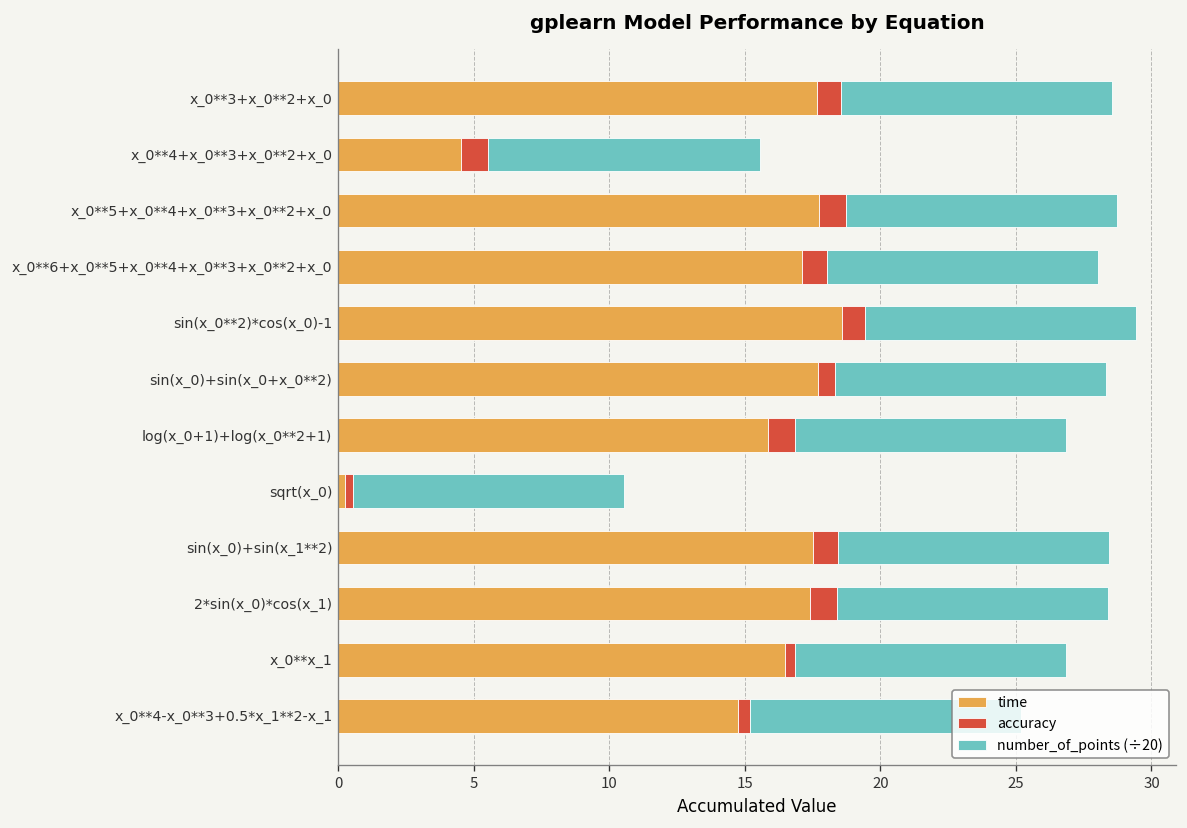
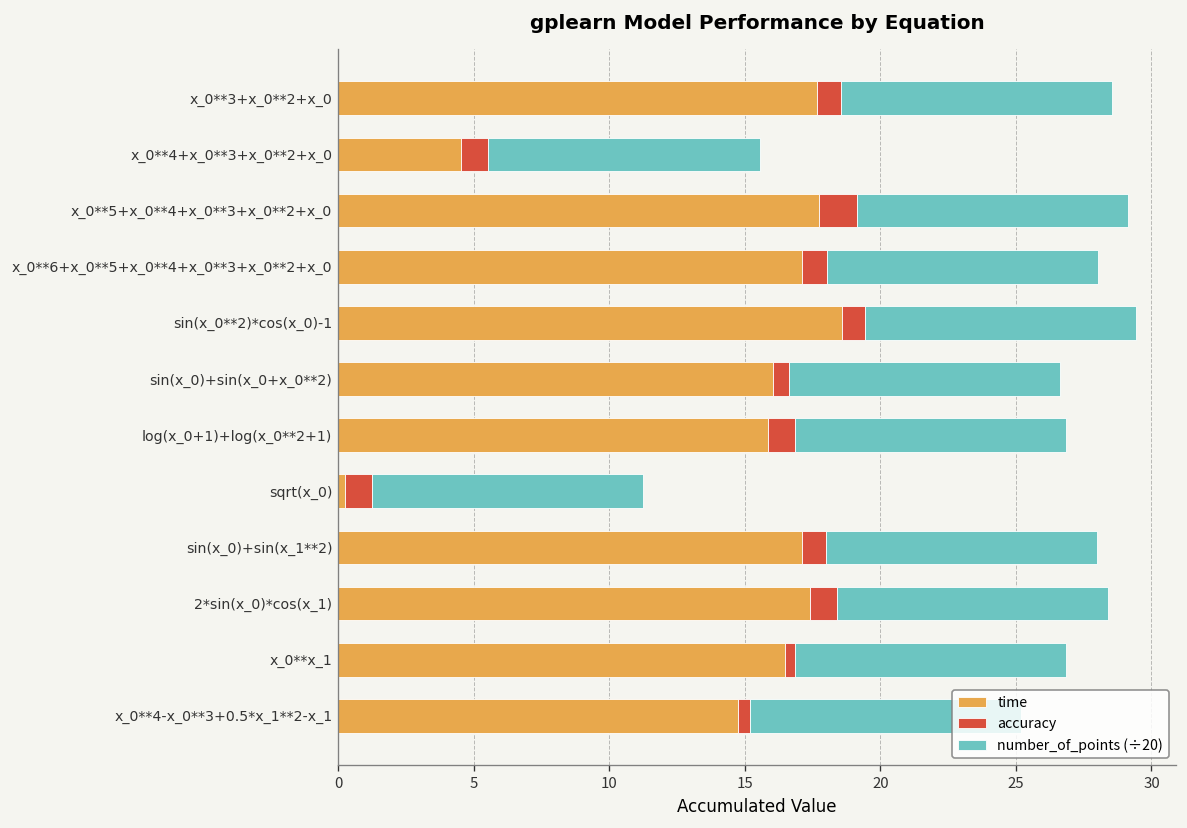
accuracy, x_0**5+x_0**4+x_0**3+x_0**2+x_0: 1.0 -> 1.4
time, sin(x_0)+sin(x_0+x_0**2): 17.7 -> 16.0
accuracy, sqrt(x_0): 0.3 -> 1.0
time, sin(x_0)+sin(x_1**2): 17.5 -> 17.1
